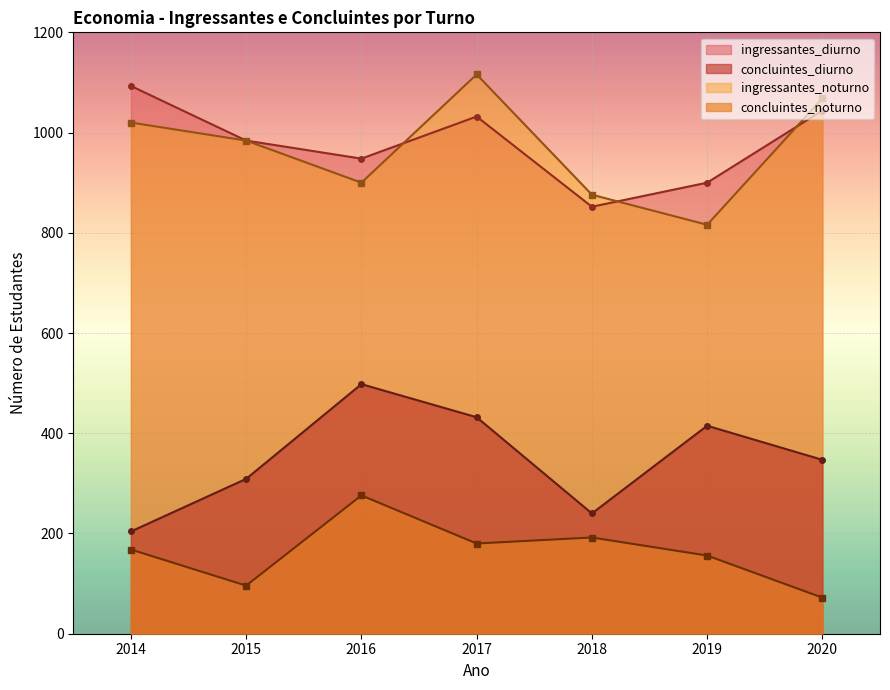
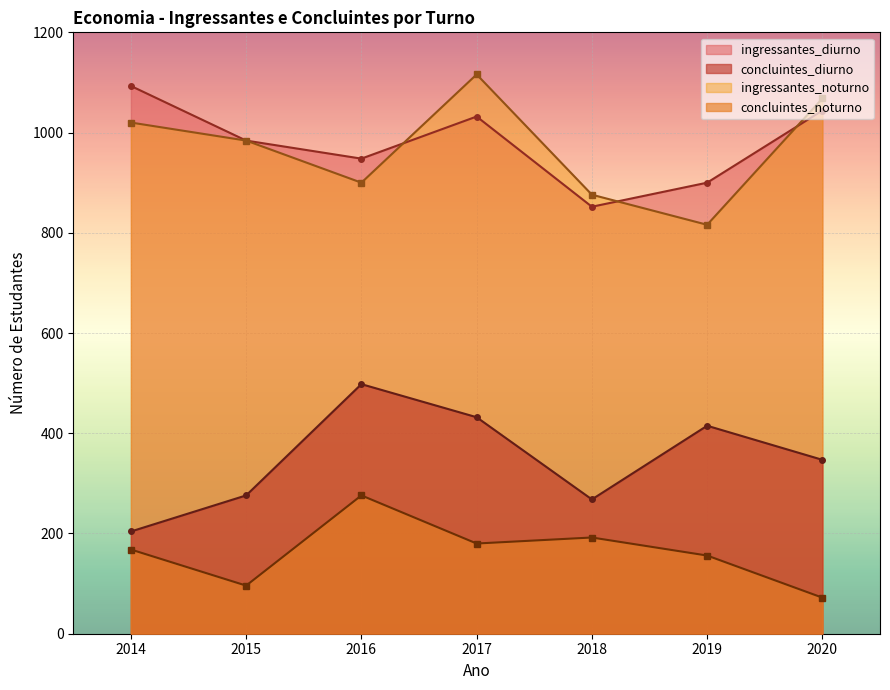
concluintes_diurno, 2015: 310 -> 280
concluintes_diurno, 2018: 240 -> 270
